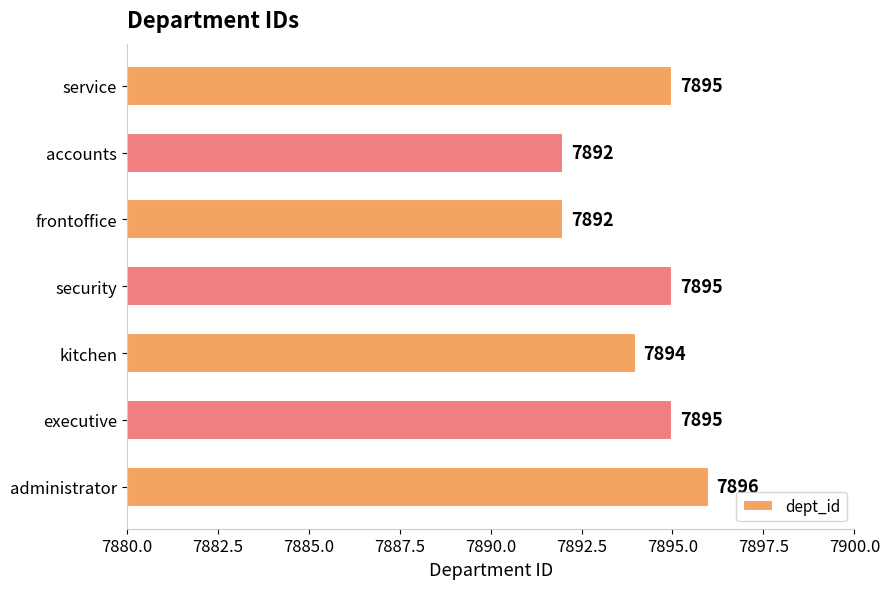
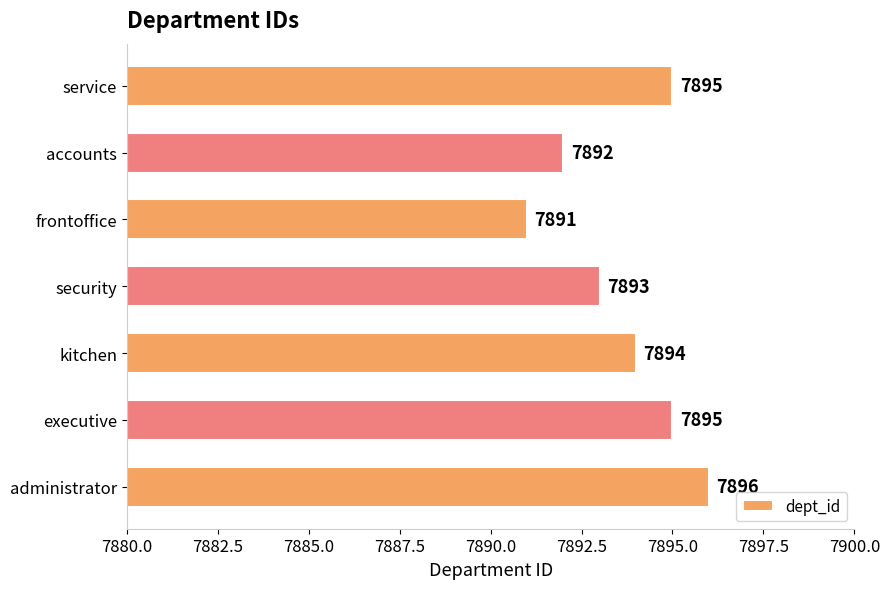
frontoffice: 7892 -> 7891
security: 7895 -> 7893
